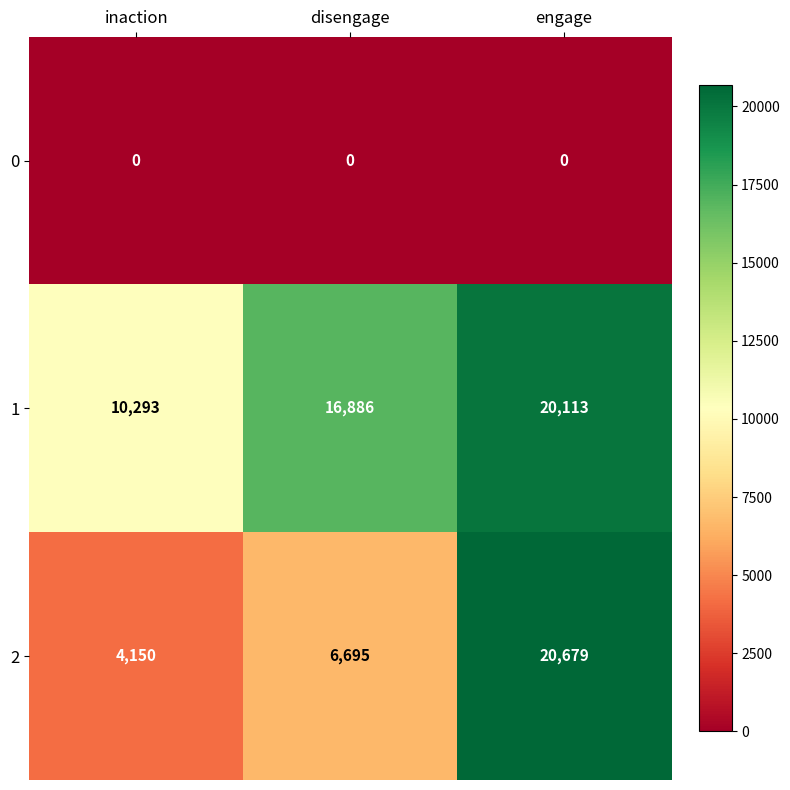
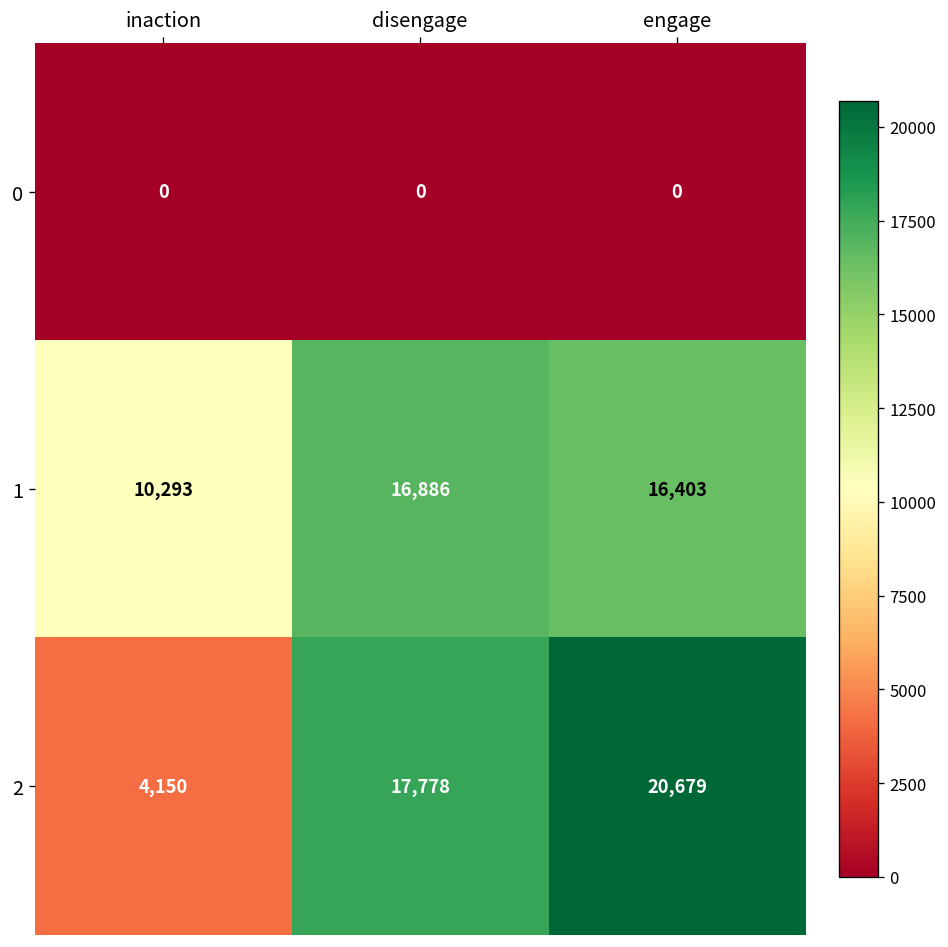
1, engage: 20,113 -> 16,403
2, disengage: 6,695 -> 17,778
